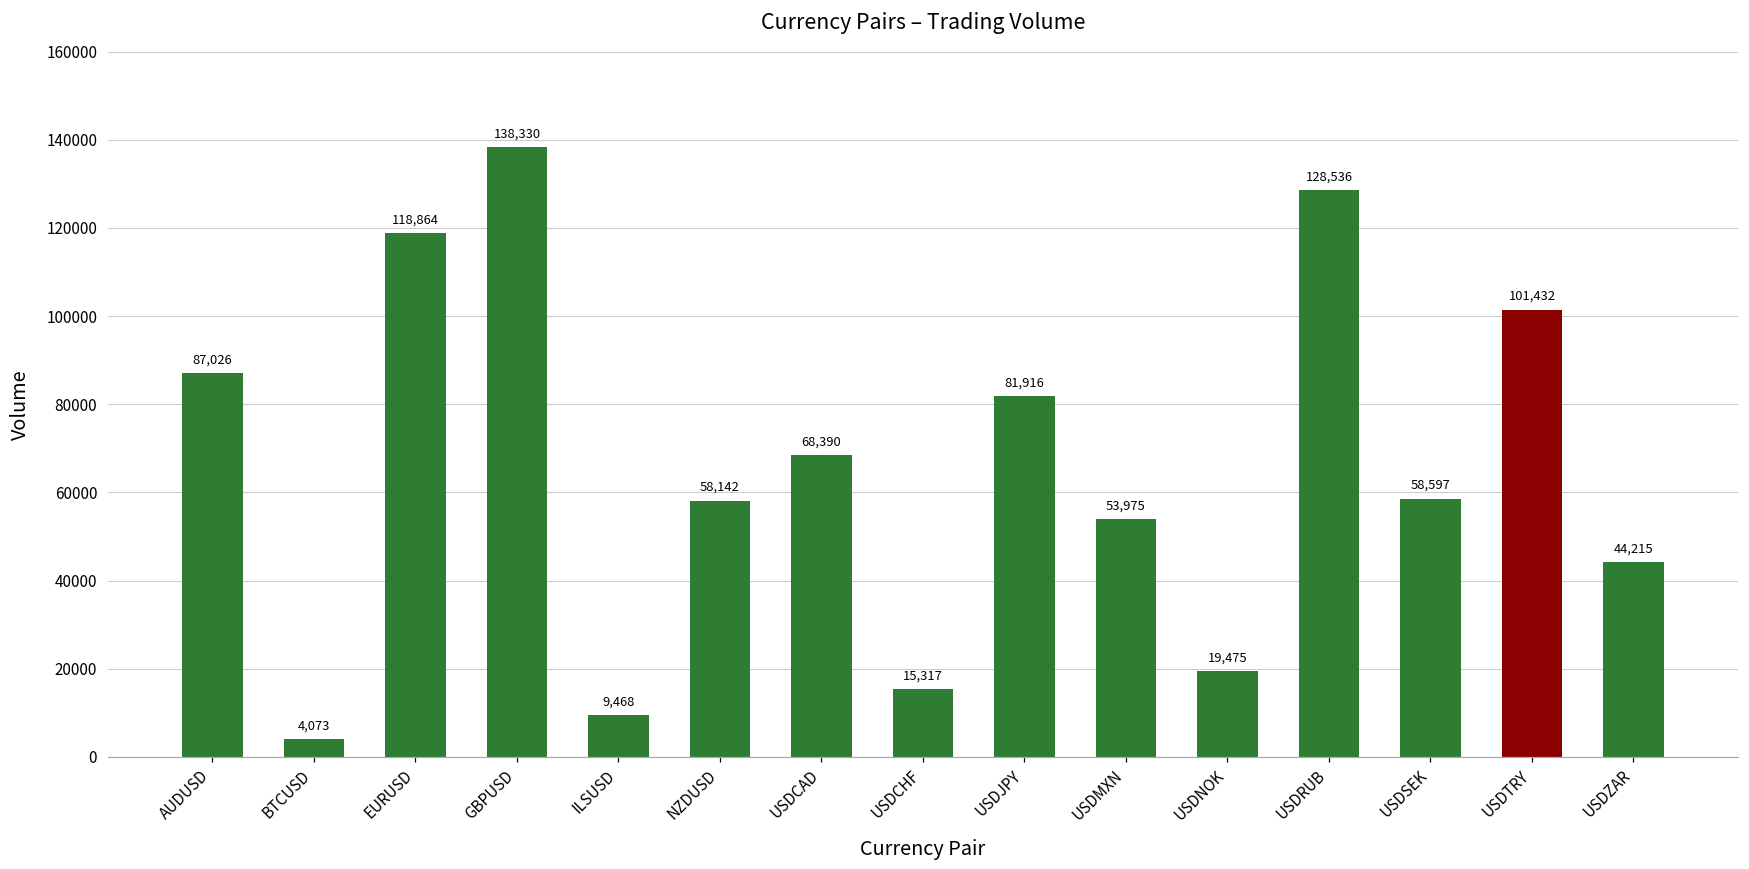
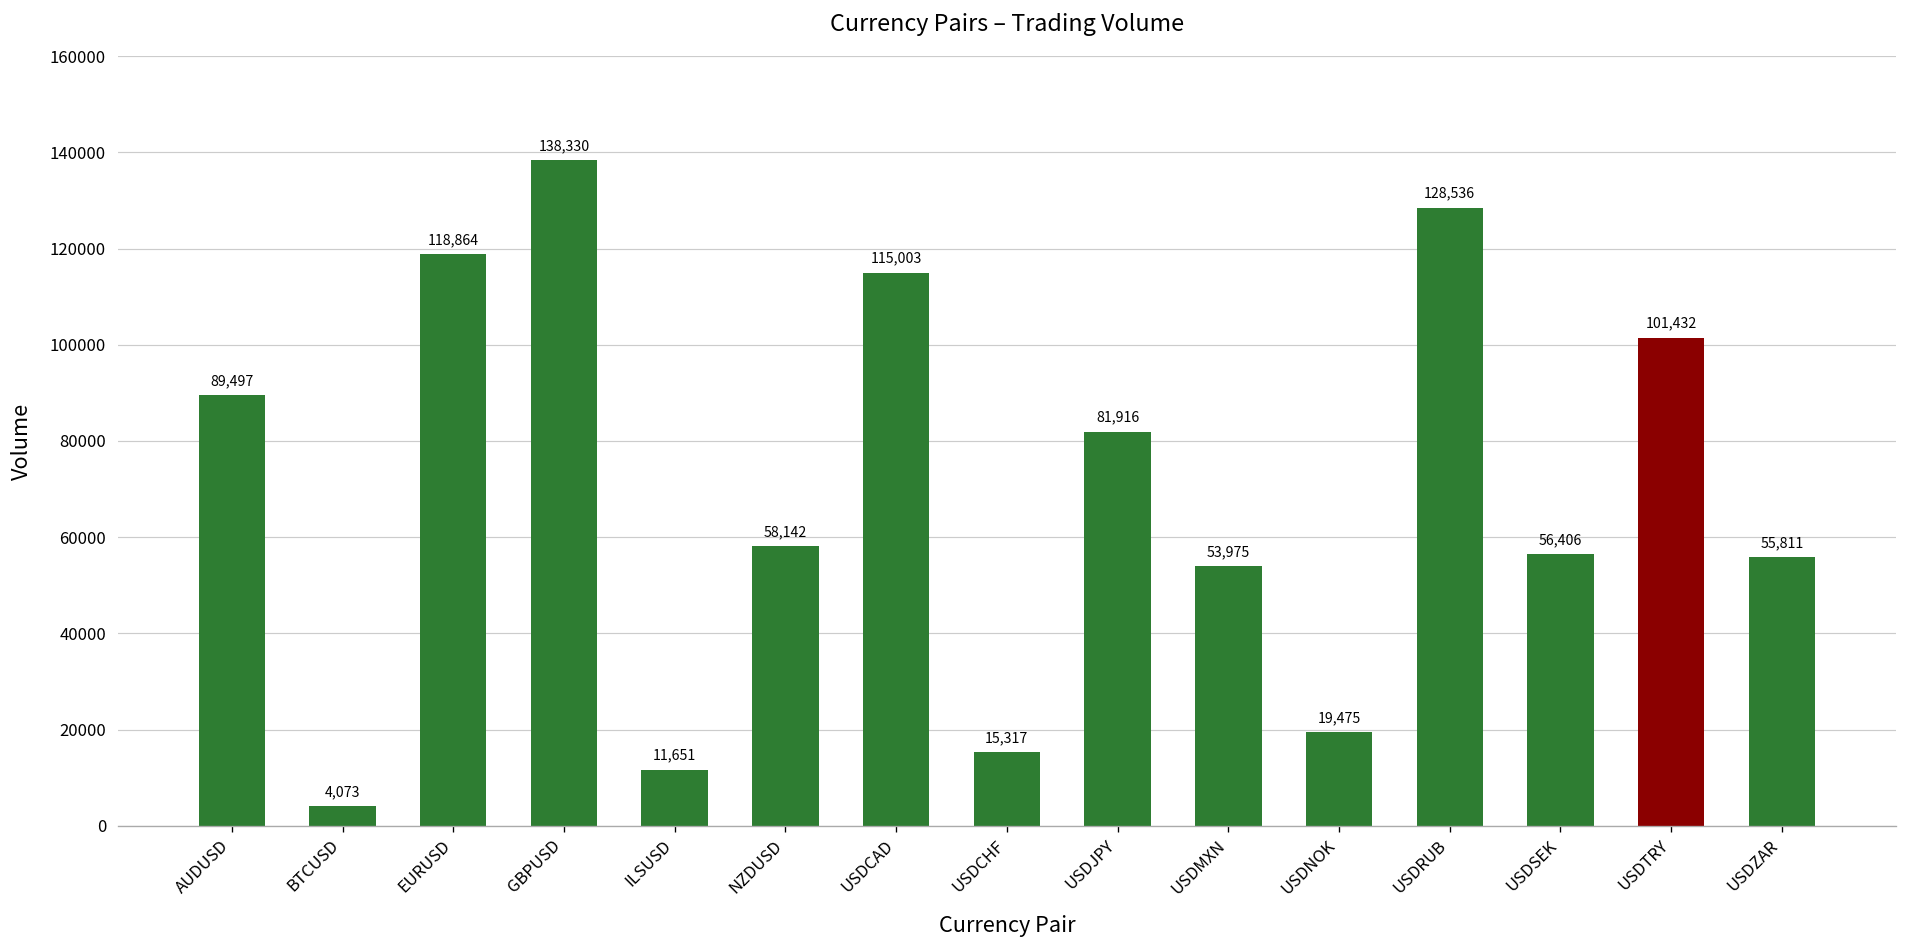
AUDUSD: 87,026 -> 89,497
ILSUSD: 9,468 -> 11,651
USDCAD: 68,390 -> 115,003
USDSEK: 58,597 -> 56,406
USDZAR: 44,215 -> 55,811
